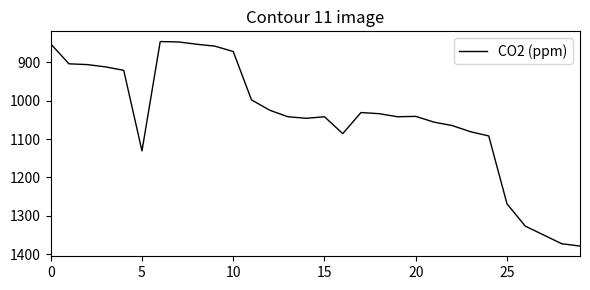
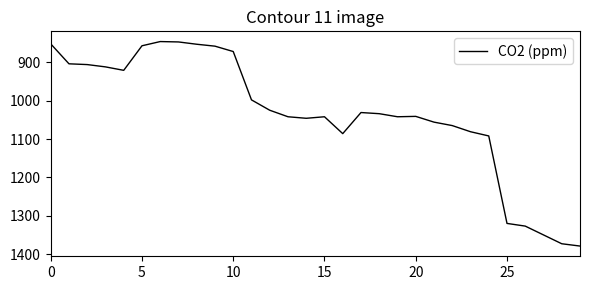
5: 1130 -> 860
25: 1270 -> 1320
